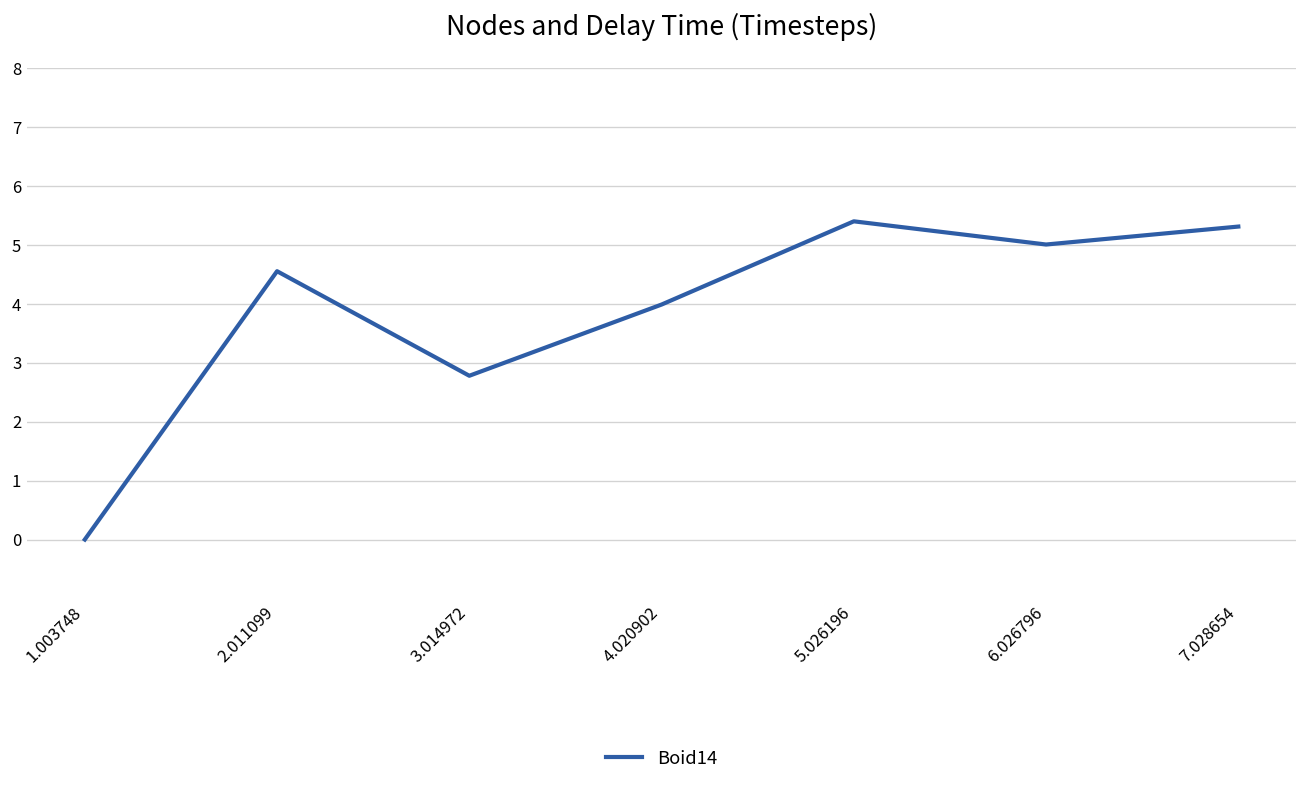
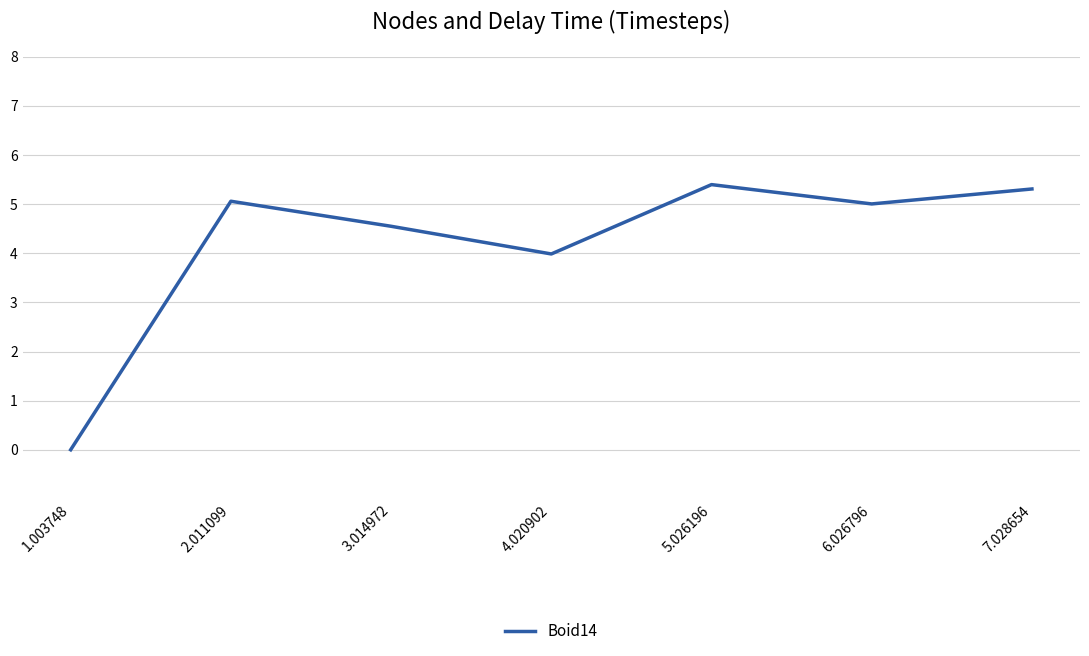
2.011099: 4.6 -> 5.1
3.014972: 2.8 -> 4.5
